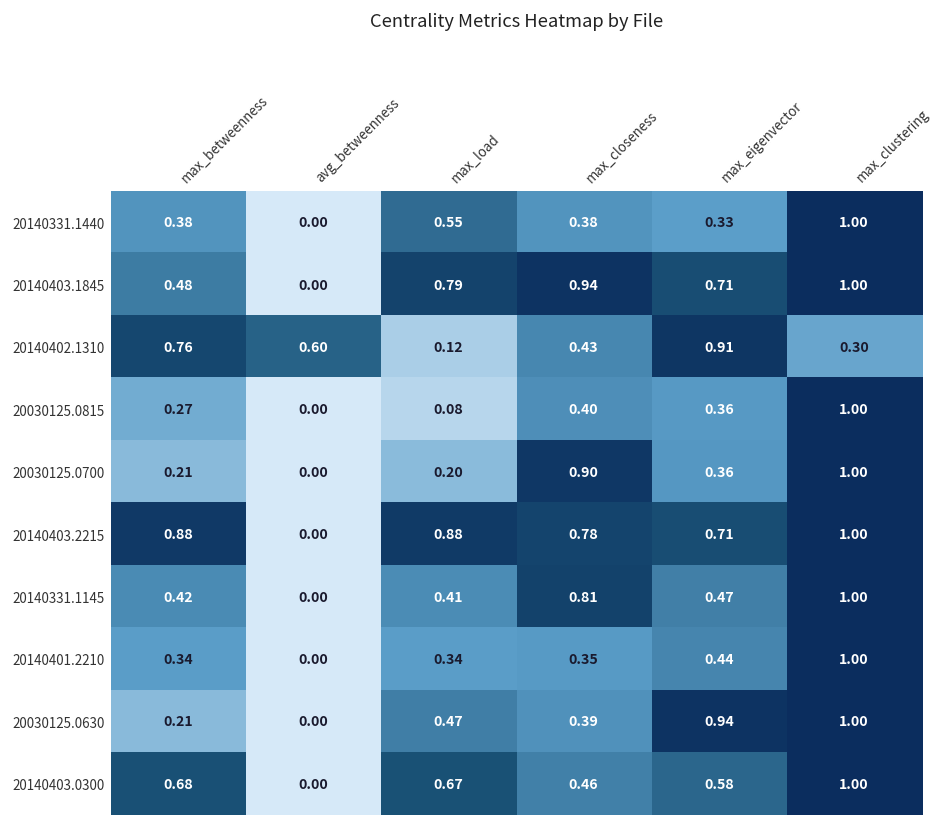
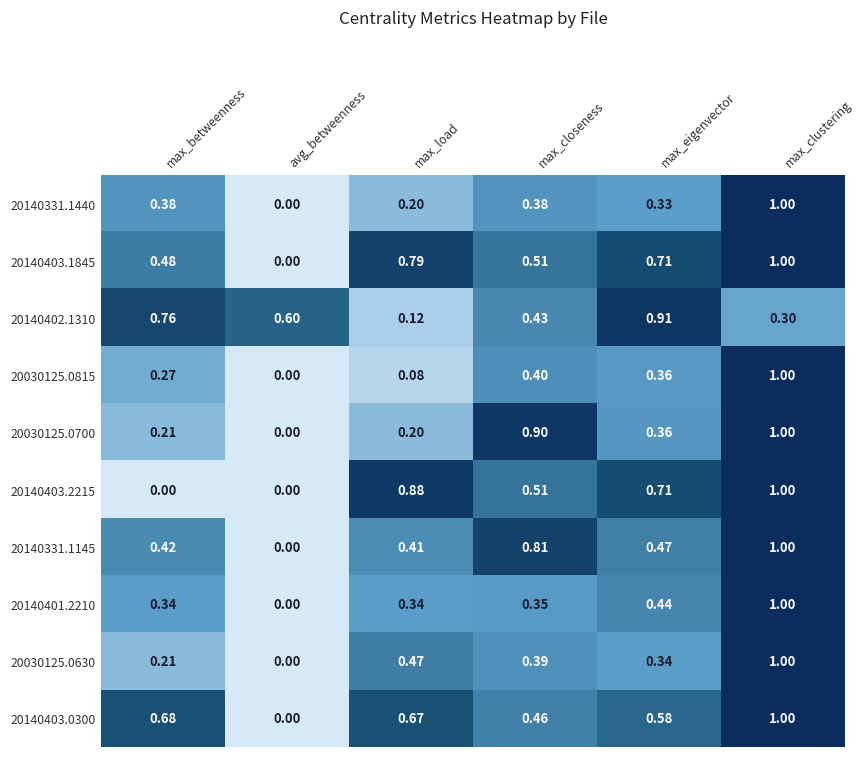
20140331.1440, max_load: 0.55 -> 0.20
20140403.1845, max_closeness: 0.94 -> 0.51
20140403.2215, max_betweenness: 0.88 -> 0.00
20140403.2215, max_closeness: 0.78 -> 0.51
20030125.0630, max_eigenvector: 0.94 -> 0.34
